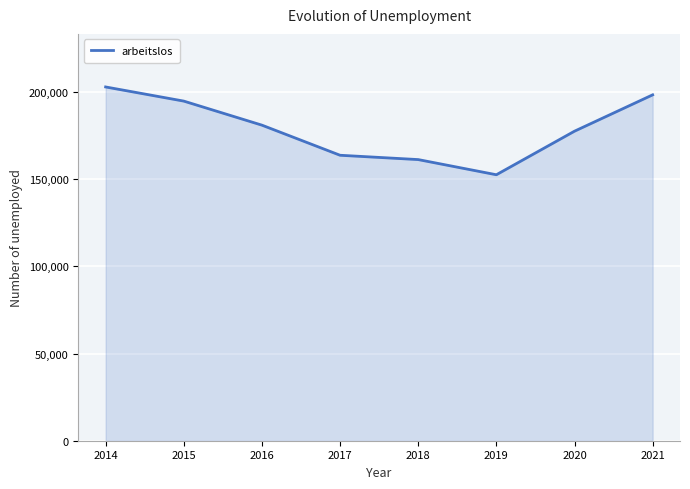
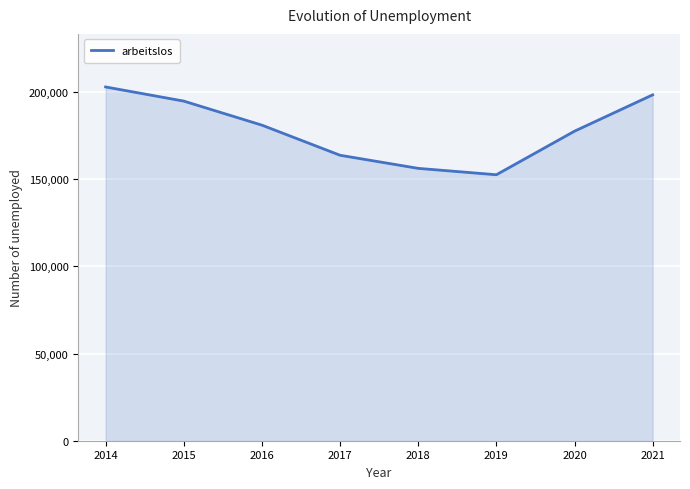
2018: 161,000 -> 156,000
